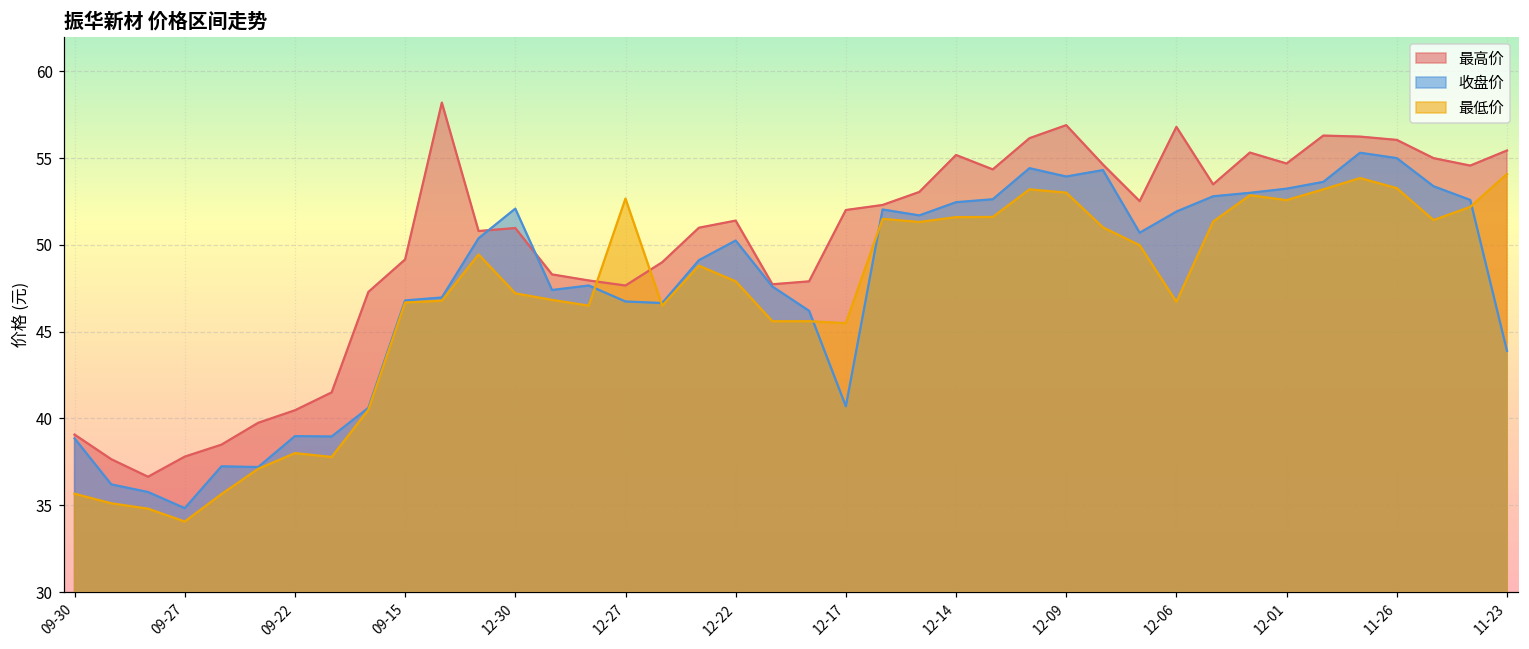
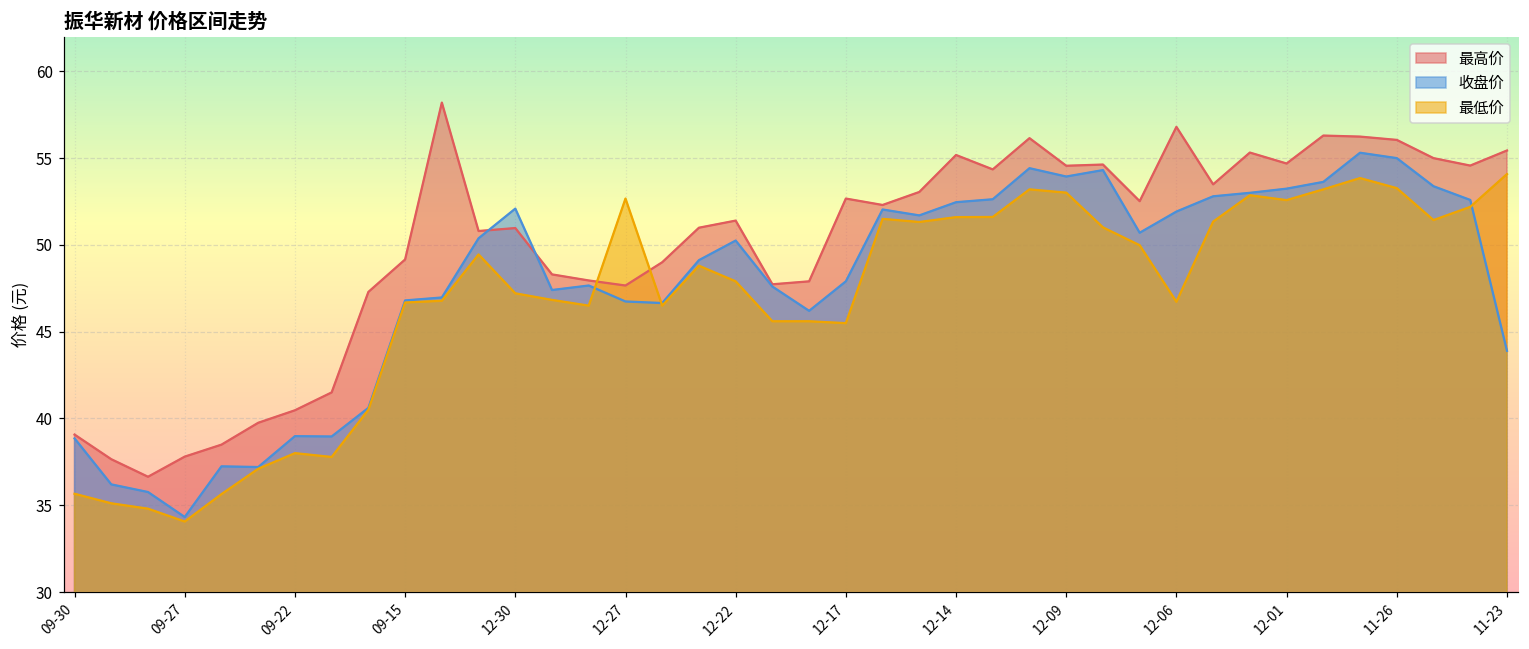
收盘价, 09-27: 34.8 -> 34.3
最高价, 12-17: 52.0 -> 52.7
收盘价, 12-17: 40.7 -> 47.9
最高价, 12-09: 56.9 -> 54.6
